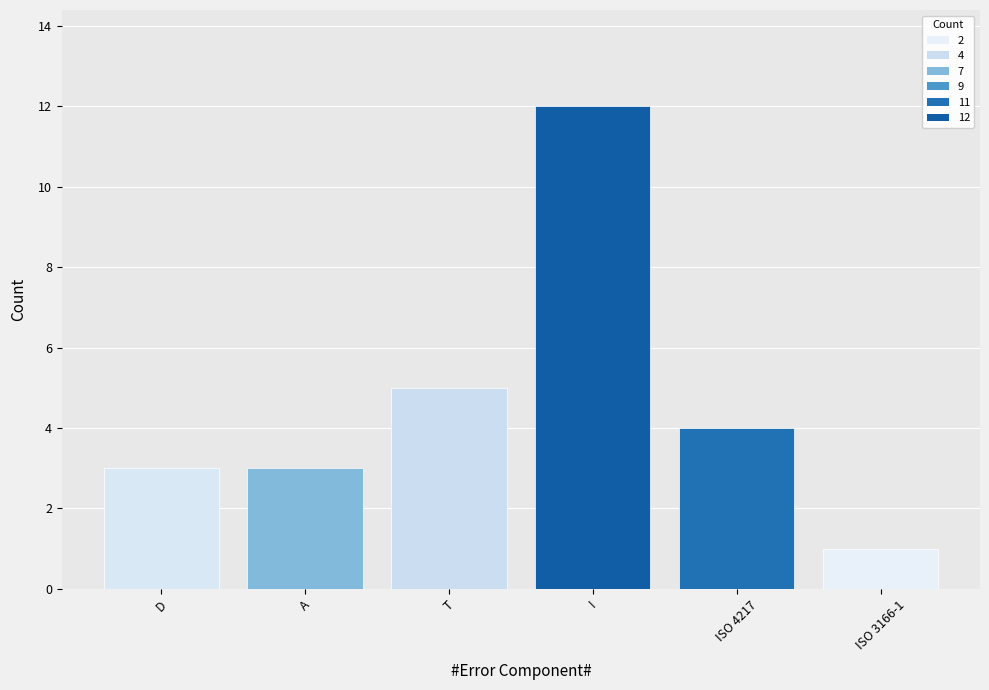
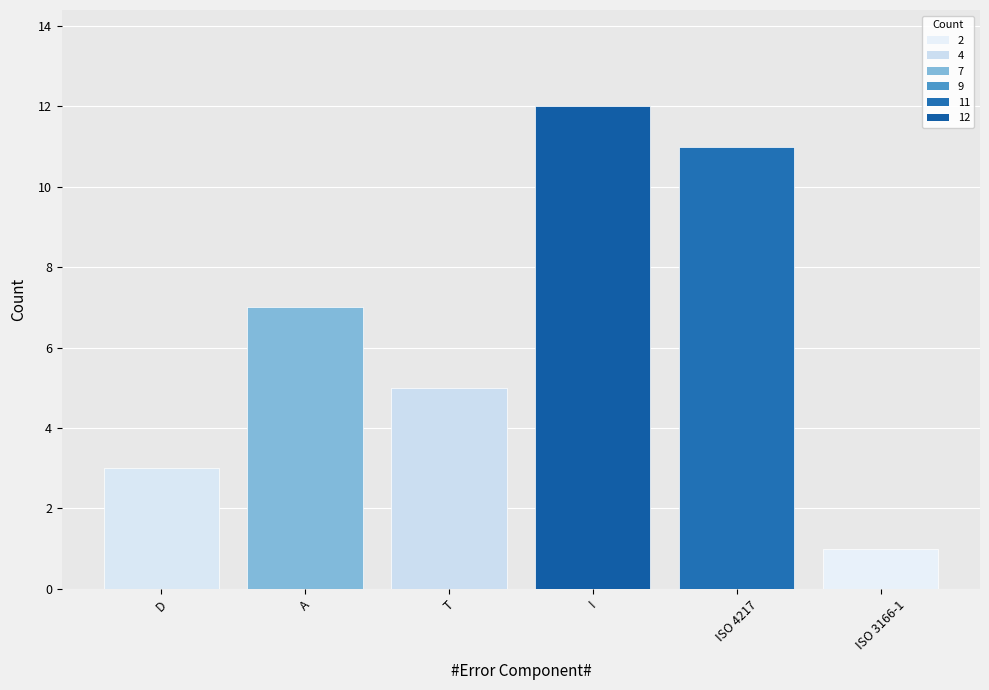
A: 3 -> 7
ISO 4217: 4 -> 11
